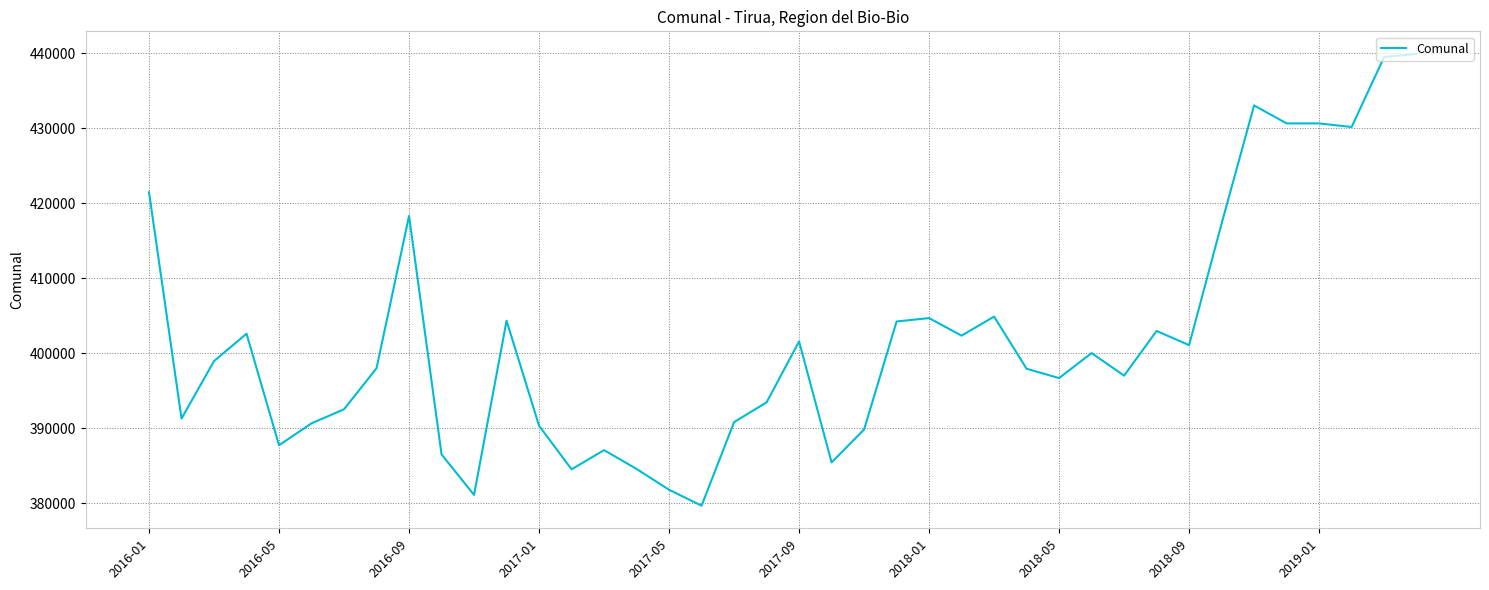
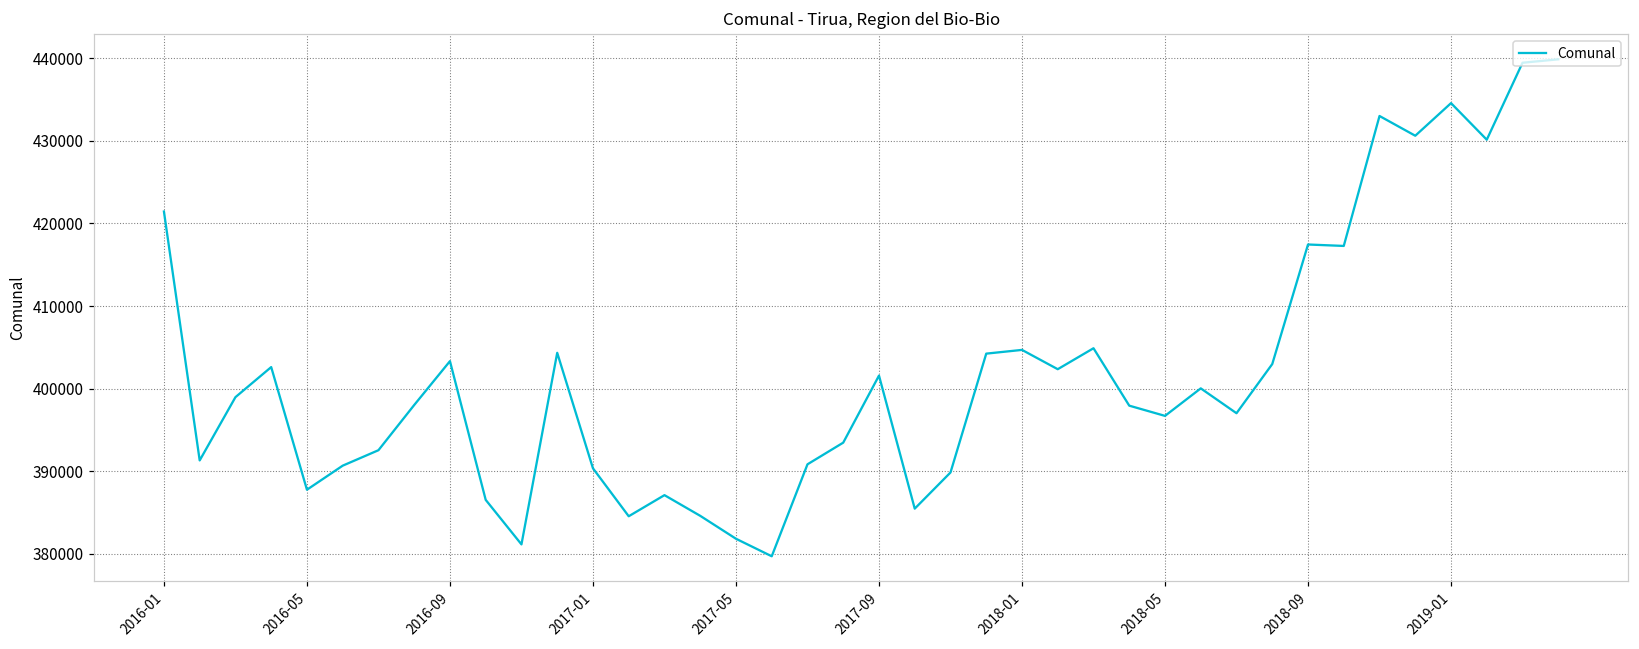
2016-09: 418000 -> 403000
2018-09: 401000 -> 417000
2019-01: 431000 -> 435000
